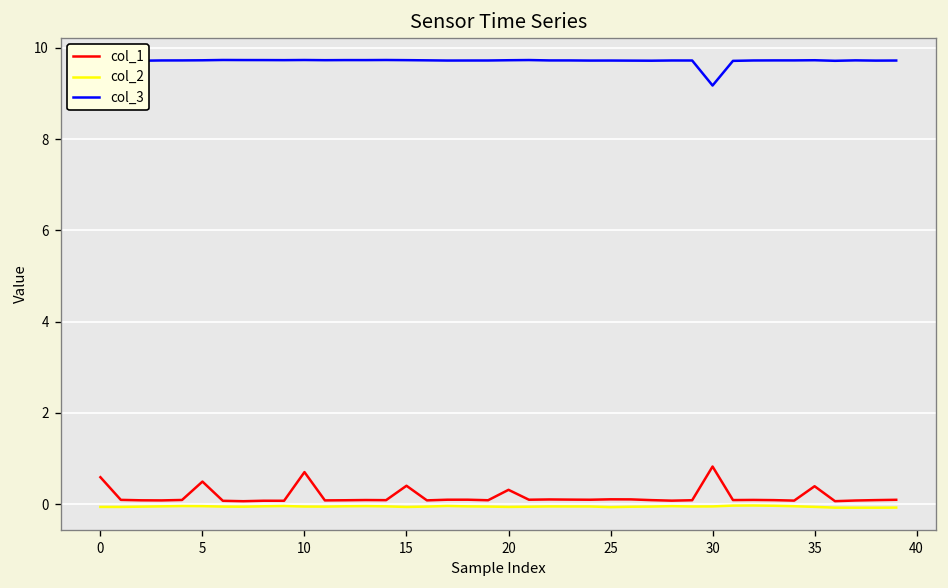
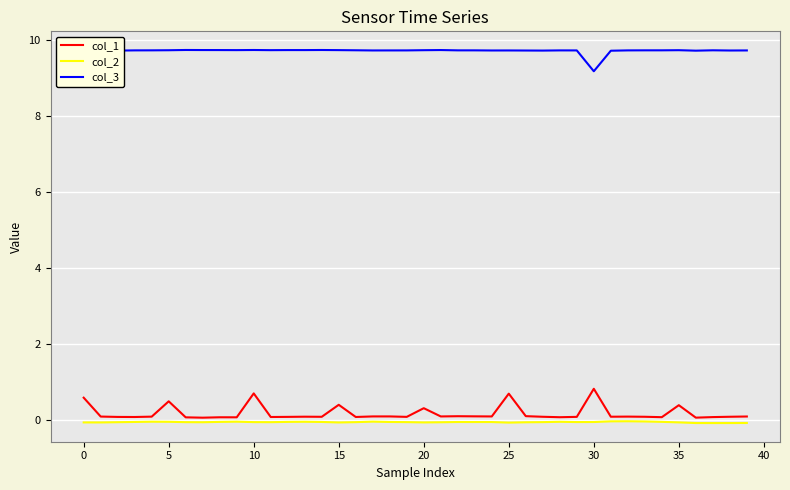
col_1, 25: 0.1 -> 0.7
